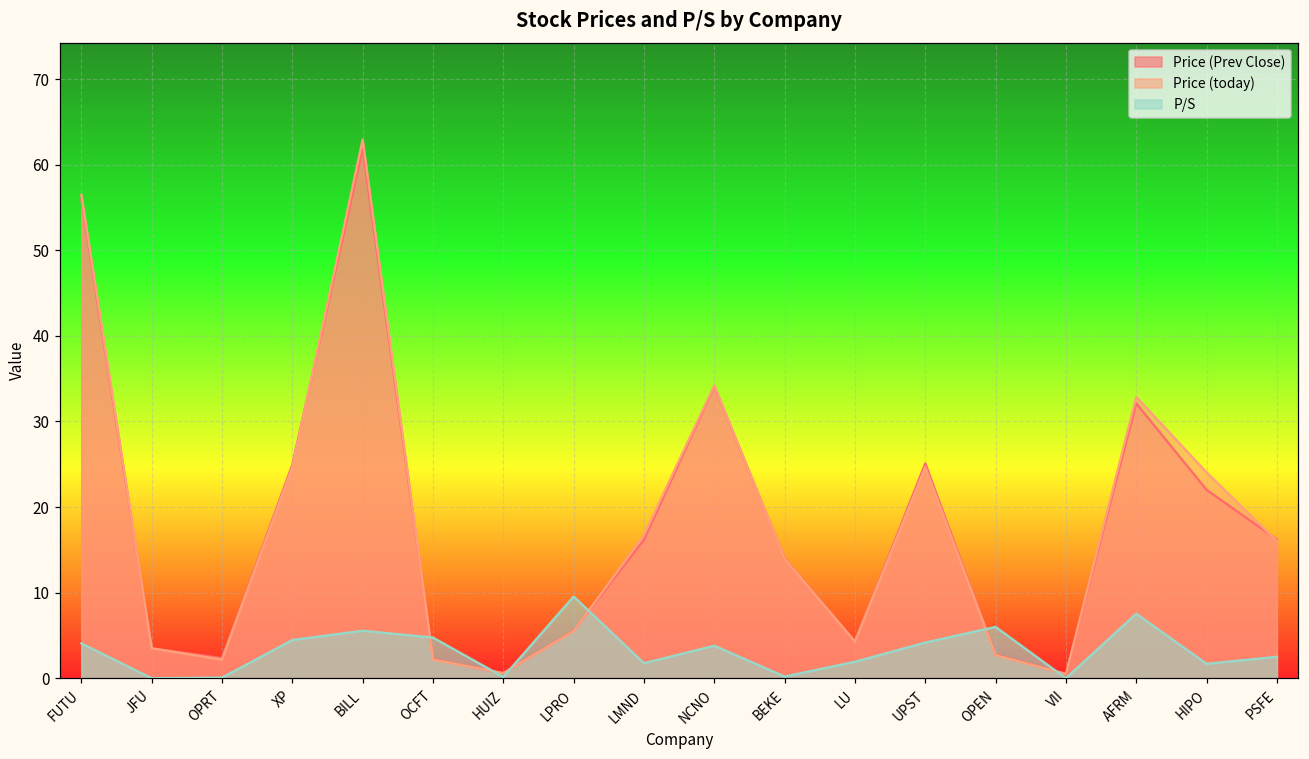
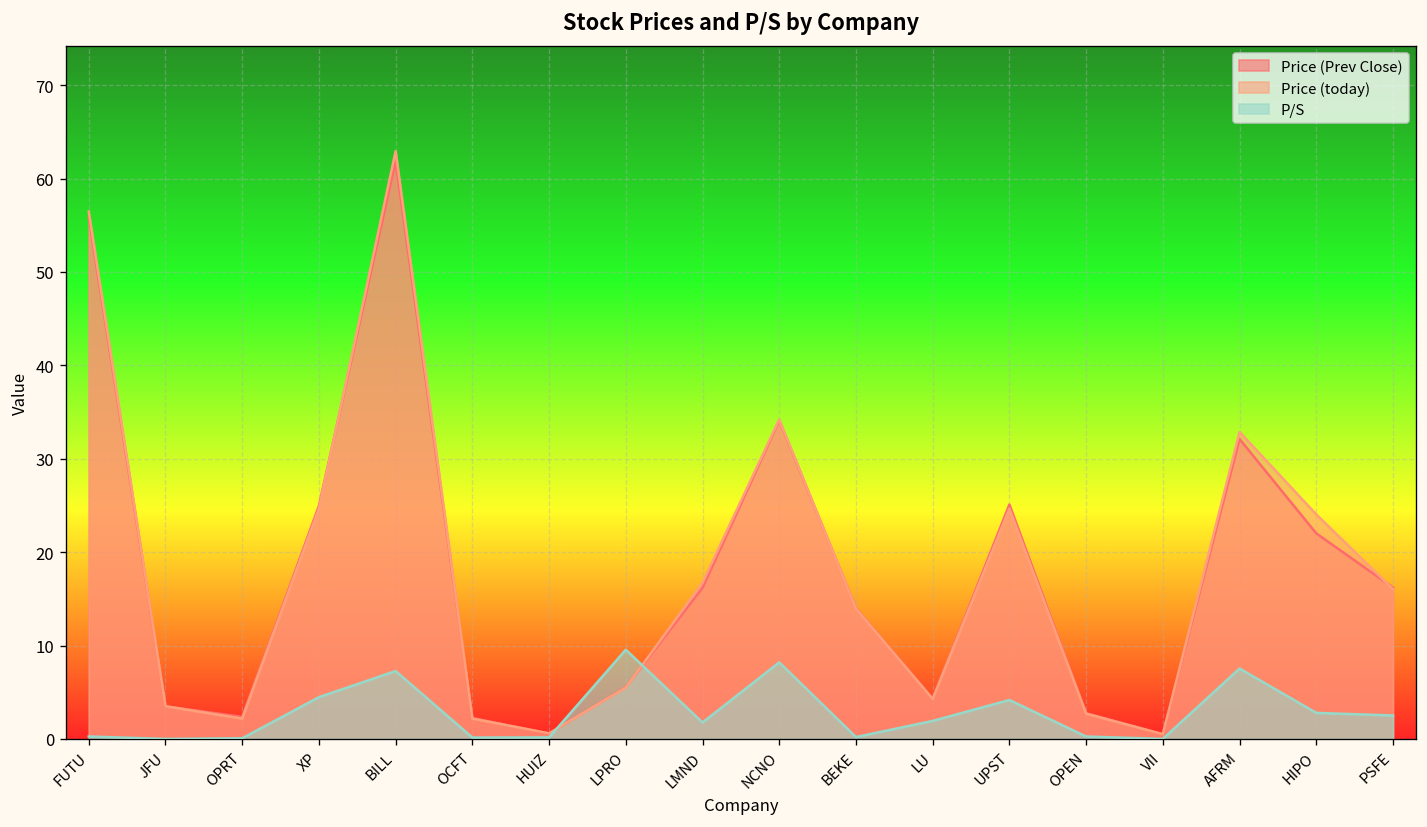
P/S, FUTU: 4 -> 0
P/S, BILL: 6 -> 7
P/S, OCFT: 5 -> 0
P/S, NCNO: 4 -> 8
P/S, OPEN: 6 -> 0
P/S, HIPO: 2 -> 3
